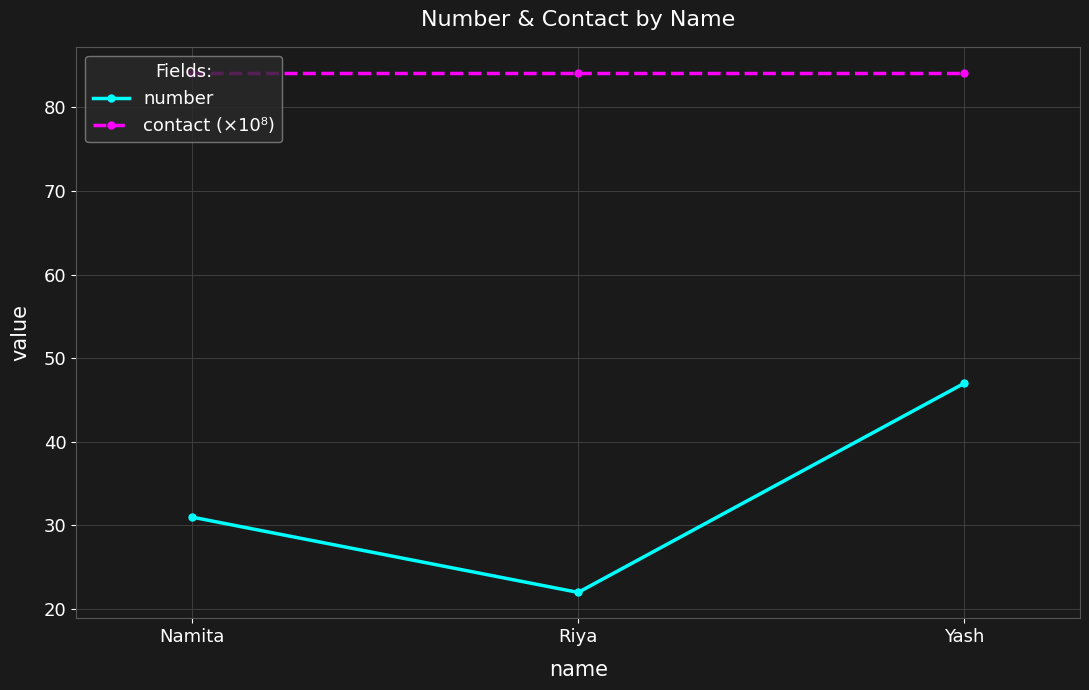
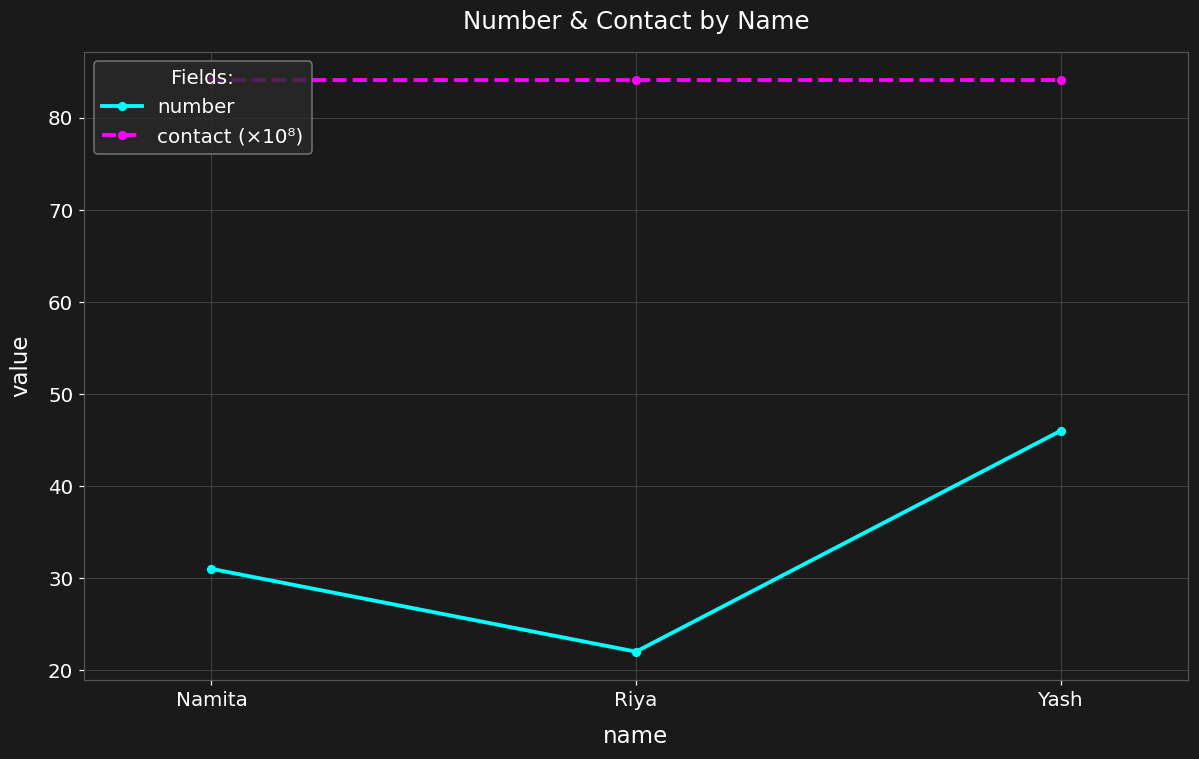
number, Yash: 47 -> 46
